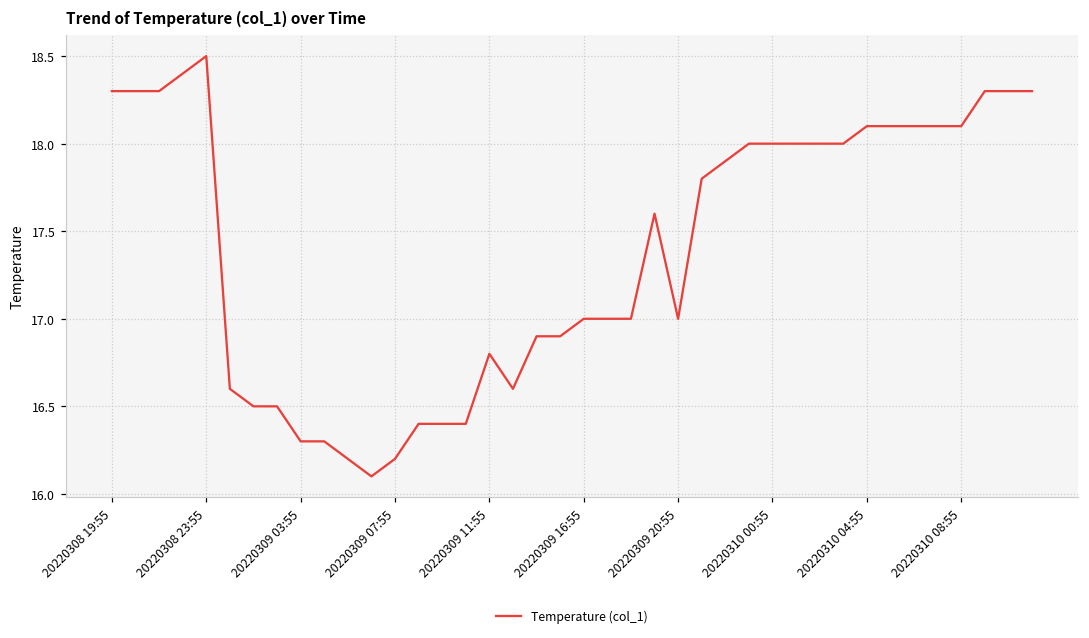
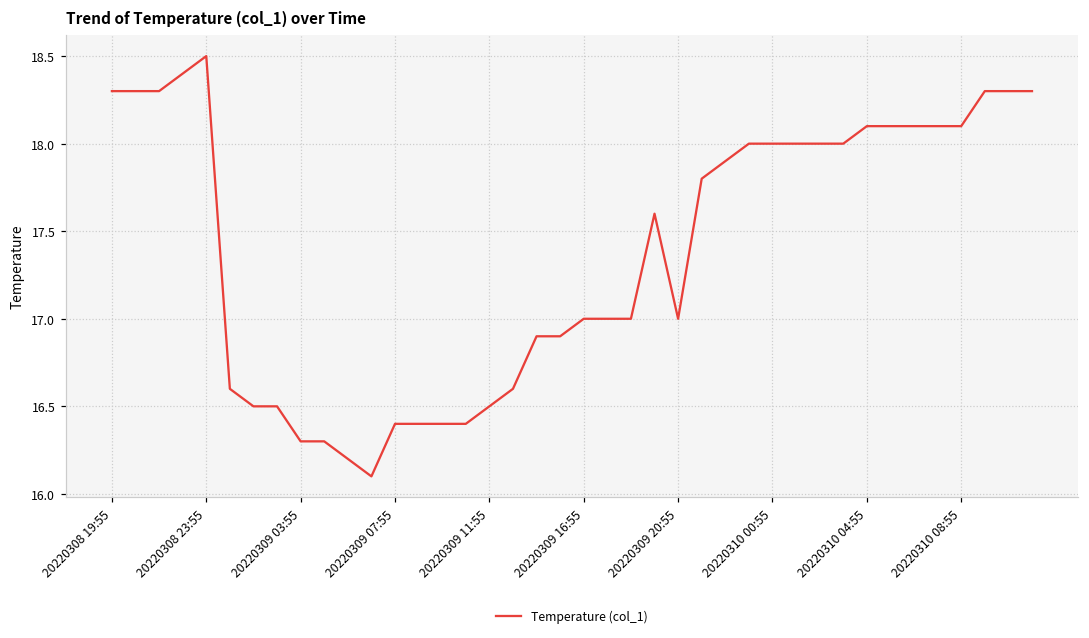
20220309 07:55: 16.2 -> 16.4
20220309 11:55: 16.8 -> 16.5
